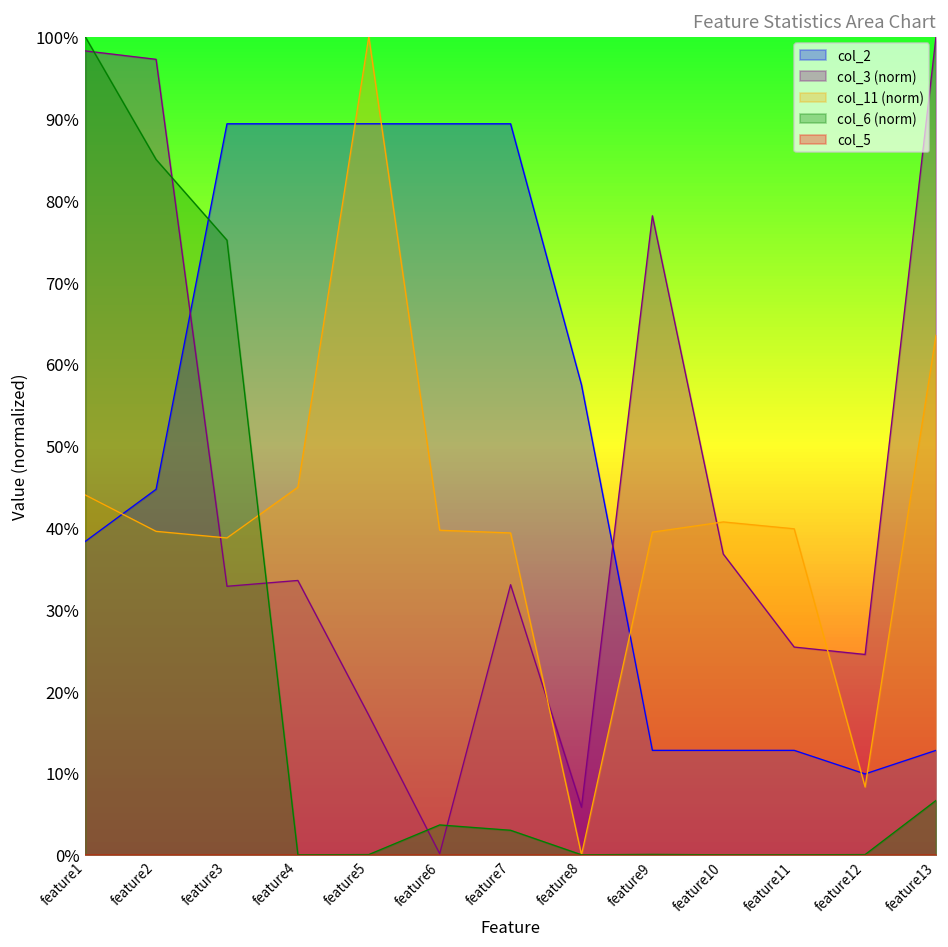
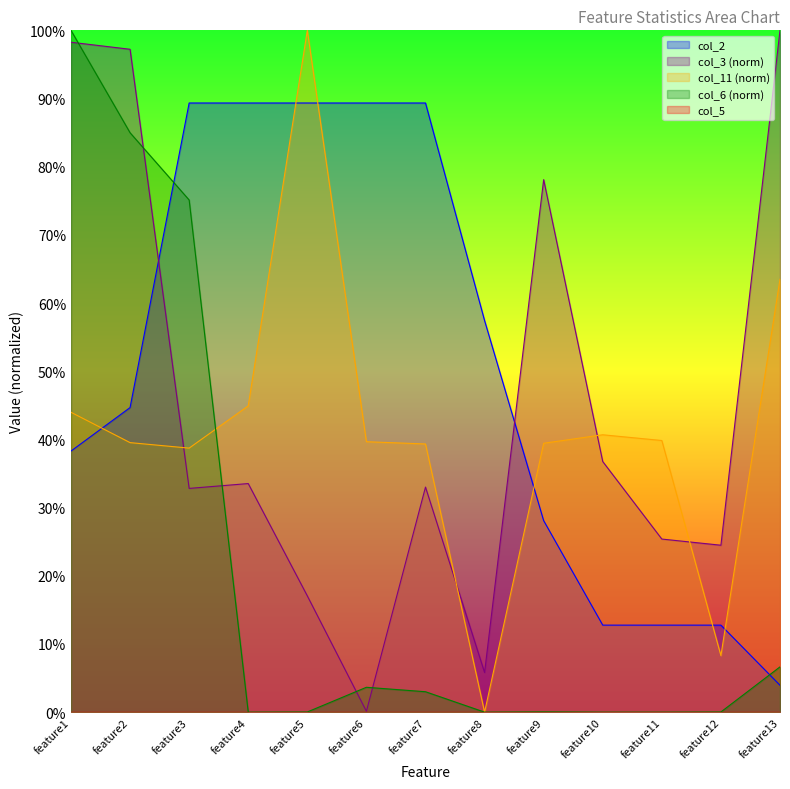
col_2, feature9: 13% -> 28%
col_2, feature12: 10% -> 13%
col_2, feature13: 13% -> 4%
